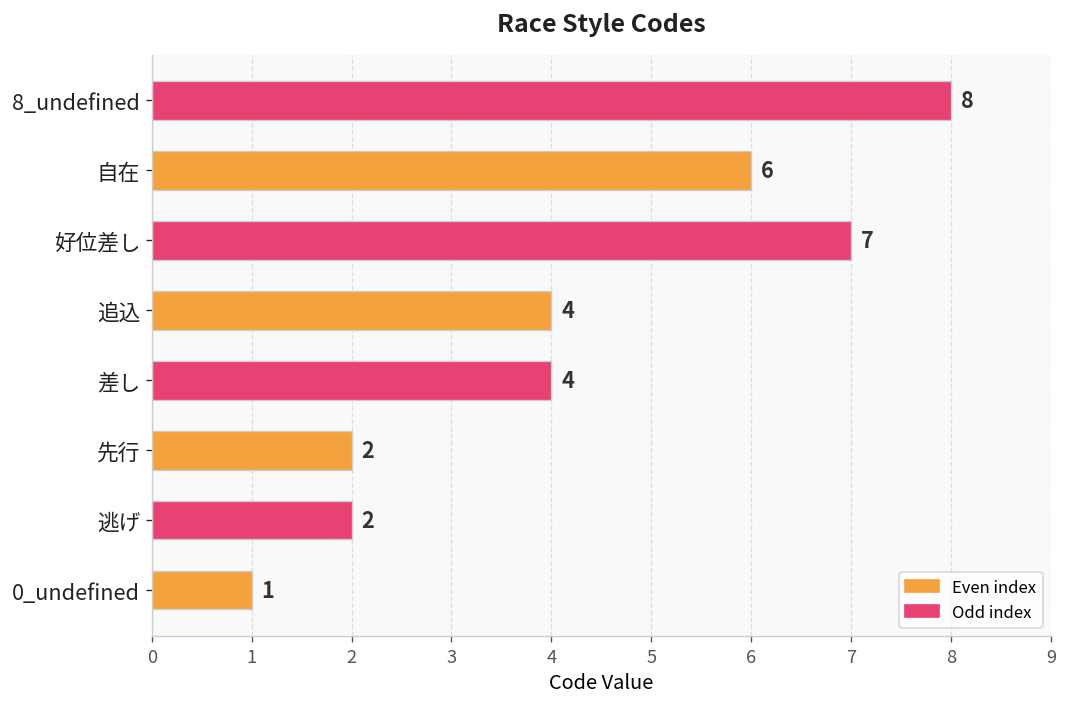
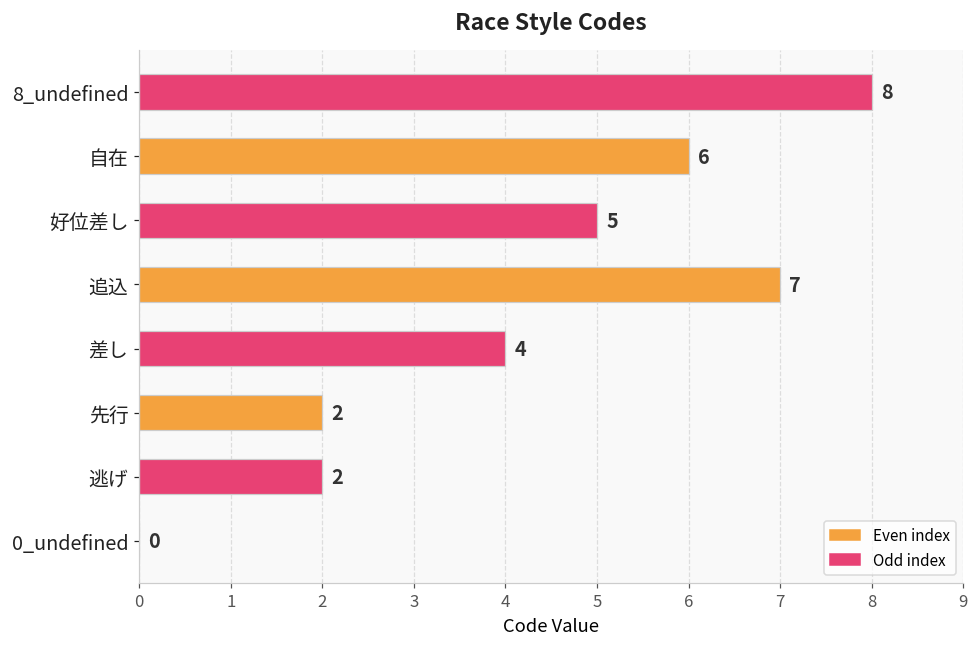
好位差し: 7 -> 5
追込: 4 -> 7
0_undefined: 1 -> 0
